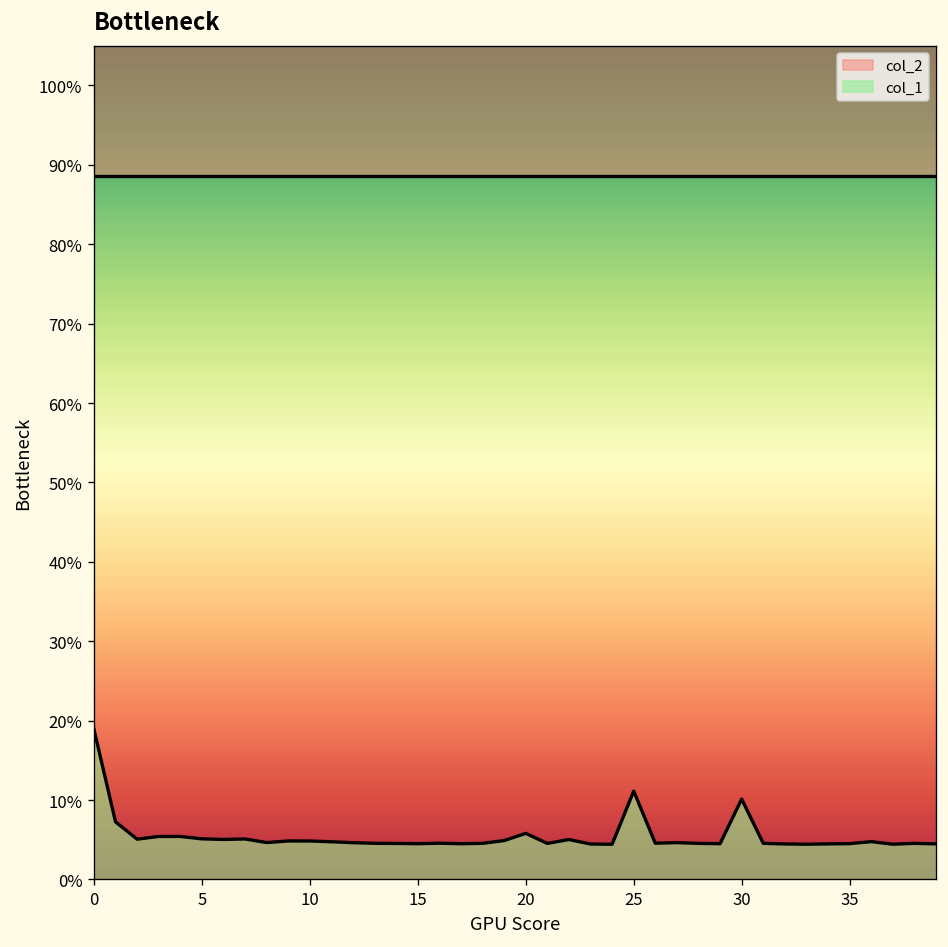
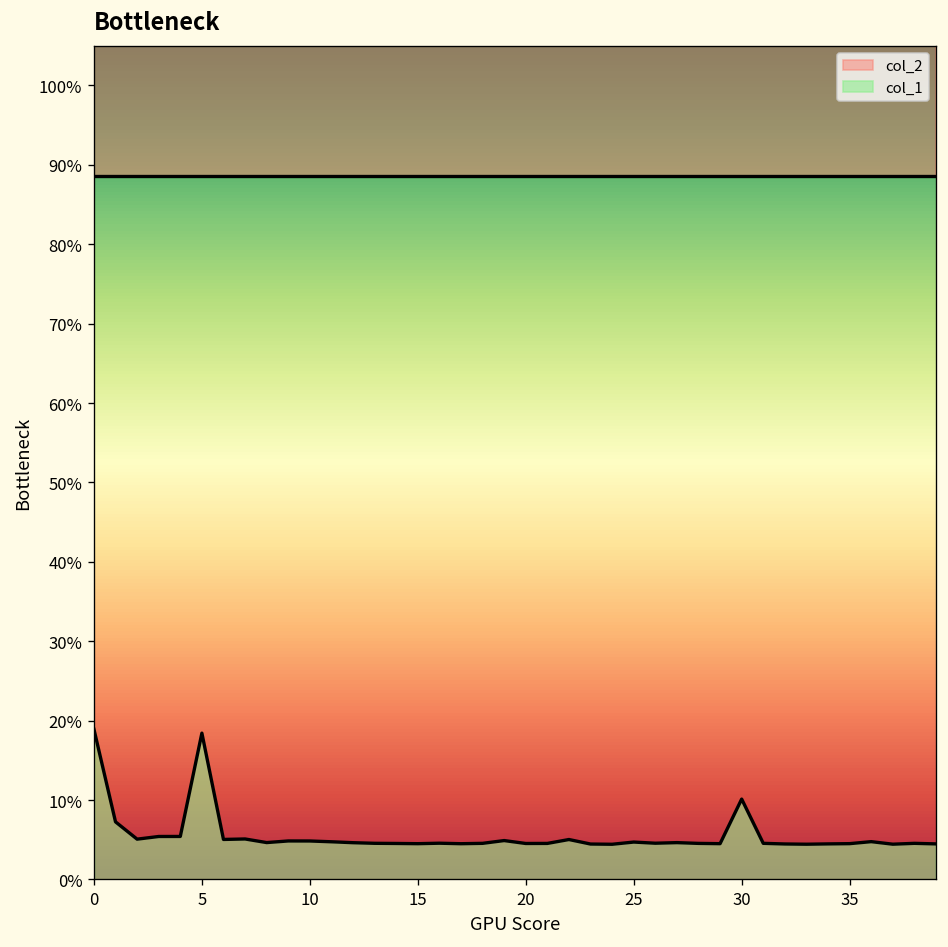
col_1, 5: 5% -> 18%
col_1, 20: 6% -> 5%
col_1, 25: 11% -> 5%
